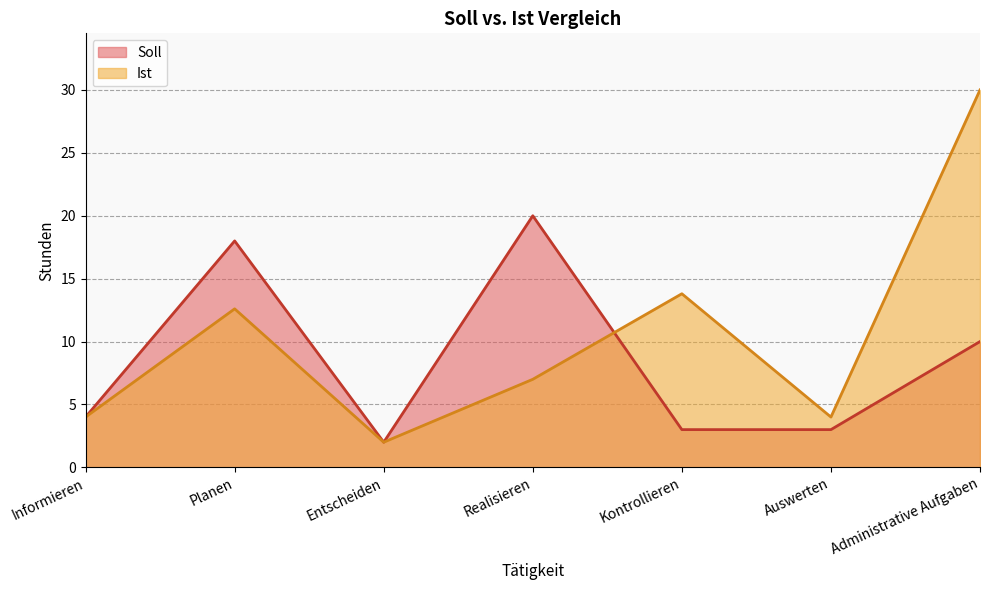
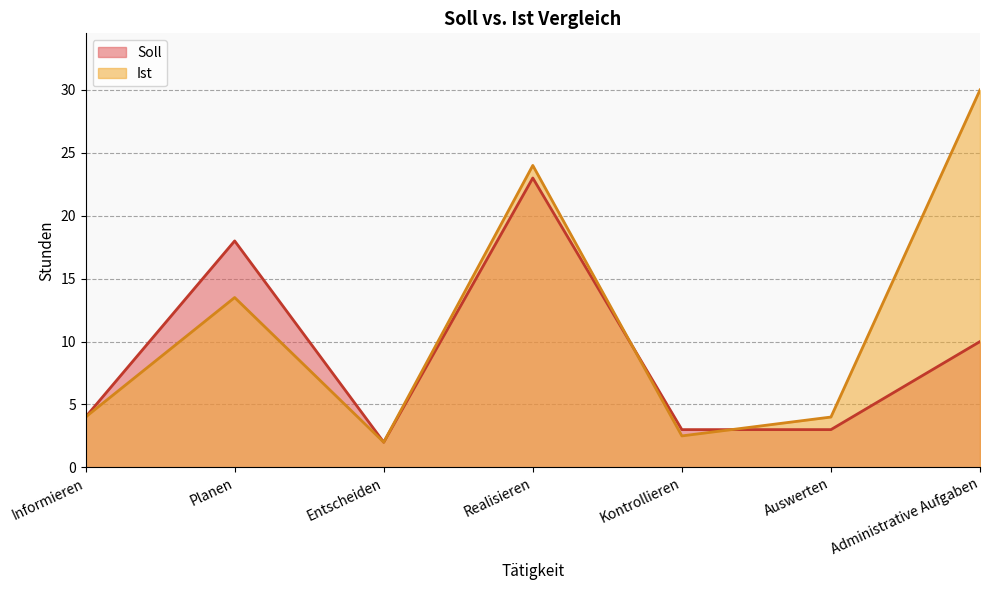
Ist, Planen: 12.6 -> 13.5
Soll, Realisieren: 20 -> 23
Ist, Realisieren: 7 -> 24
Ist, Kontrollieren: 13.8 -> 2.5
